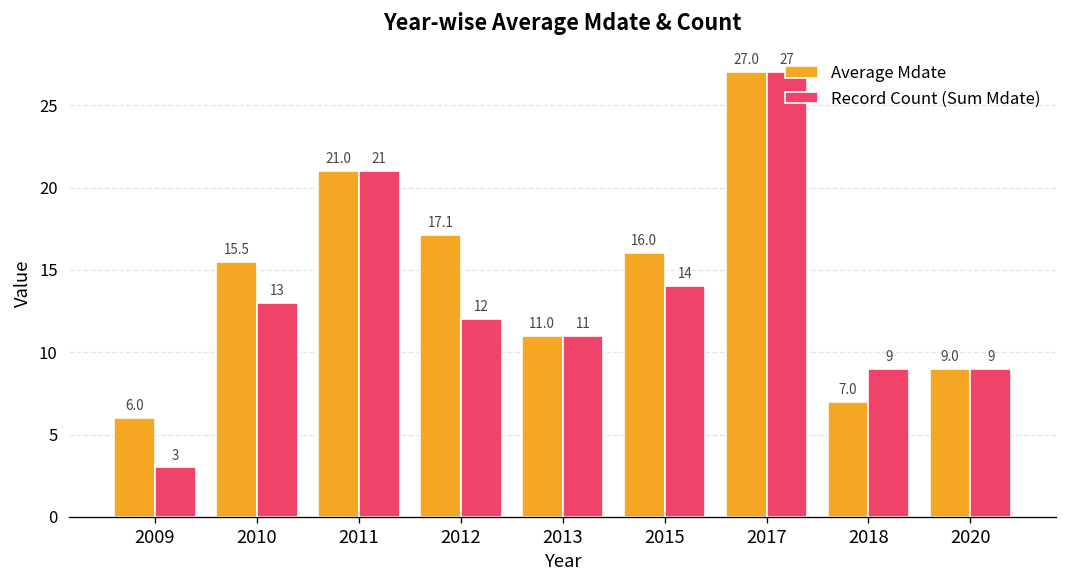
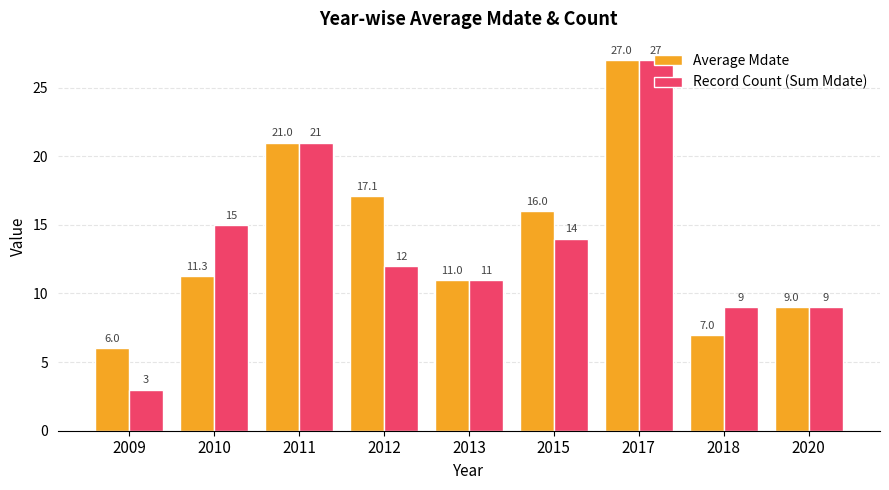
Average Mdate, 2010: 15.5 -> 11.3
Record Count (Sum Mdate), 2010: 13 -> 15
